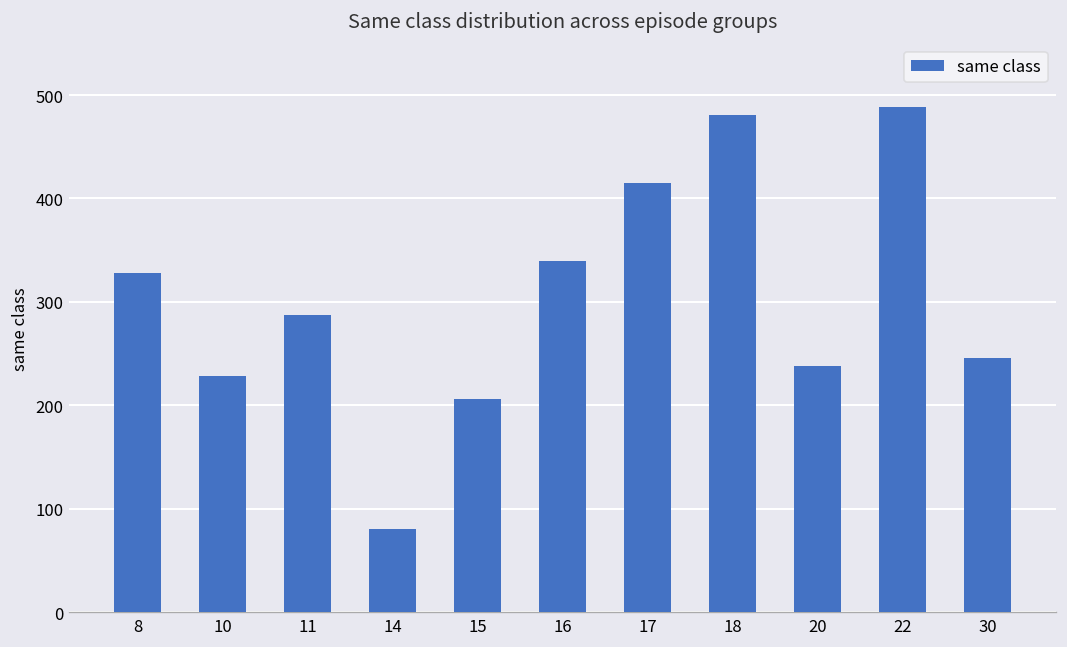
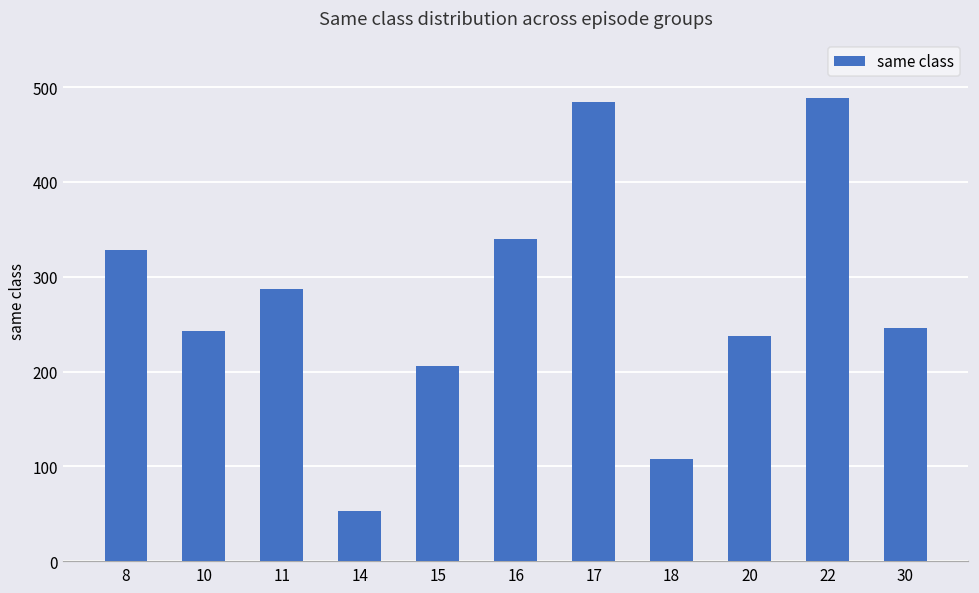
10: 230 -> 240
14: 80 -> 50
17: 420 -> 480
18: 480 -> 110
